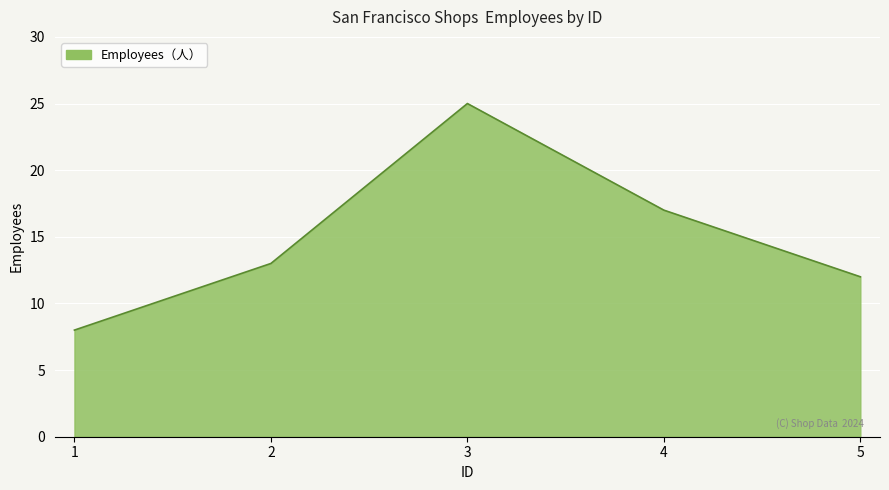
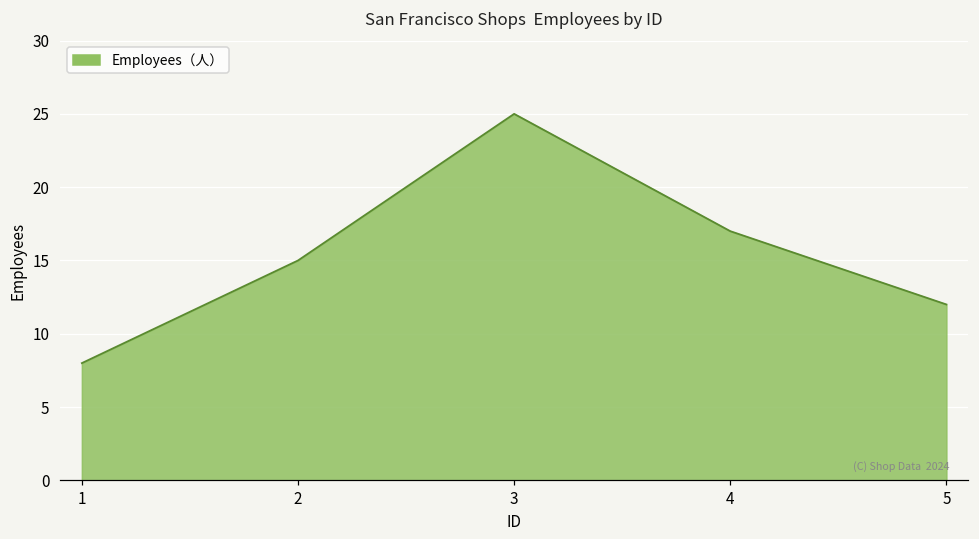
2: 13 -> 15
